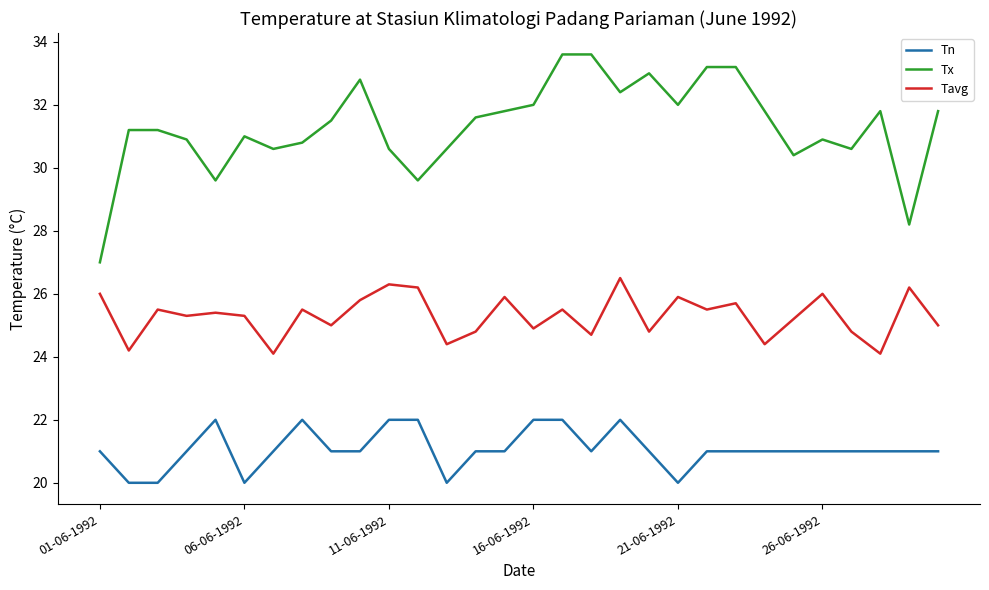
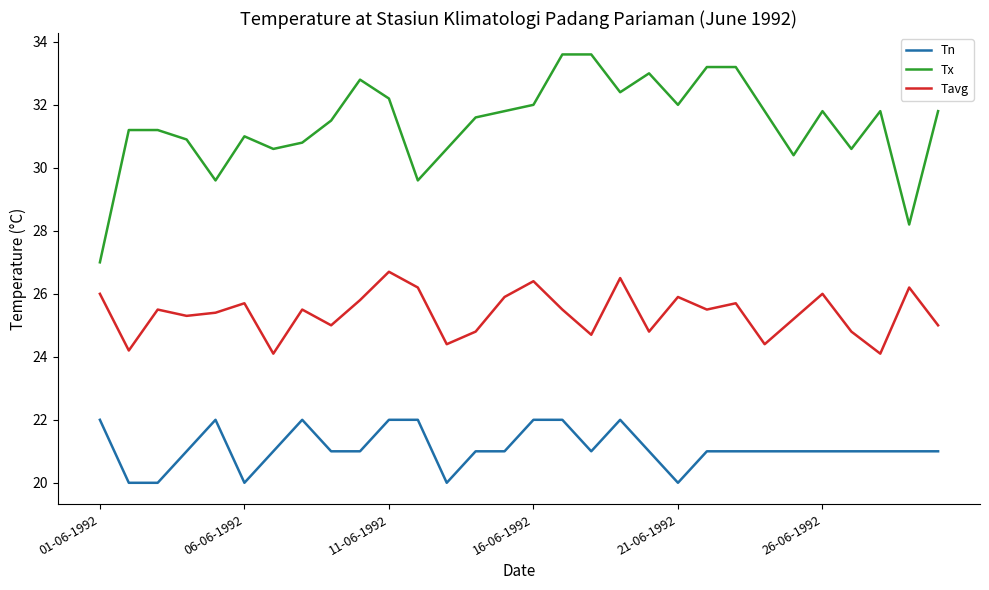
Tn, 01-06-1992: 21 -> 22
Tavg, 06-06-1992: 25.3 -> 25.7
Tx, 11-06-1992: 30.6 -> 32.2
Tavg, 11-06-1992: 26.3 -> 26.7
Tavg, 16-06-1992: 24.9 -> 26.4
Tx, 26-06-1992: 30.9 -> 31.8
